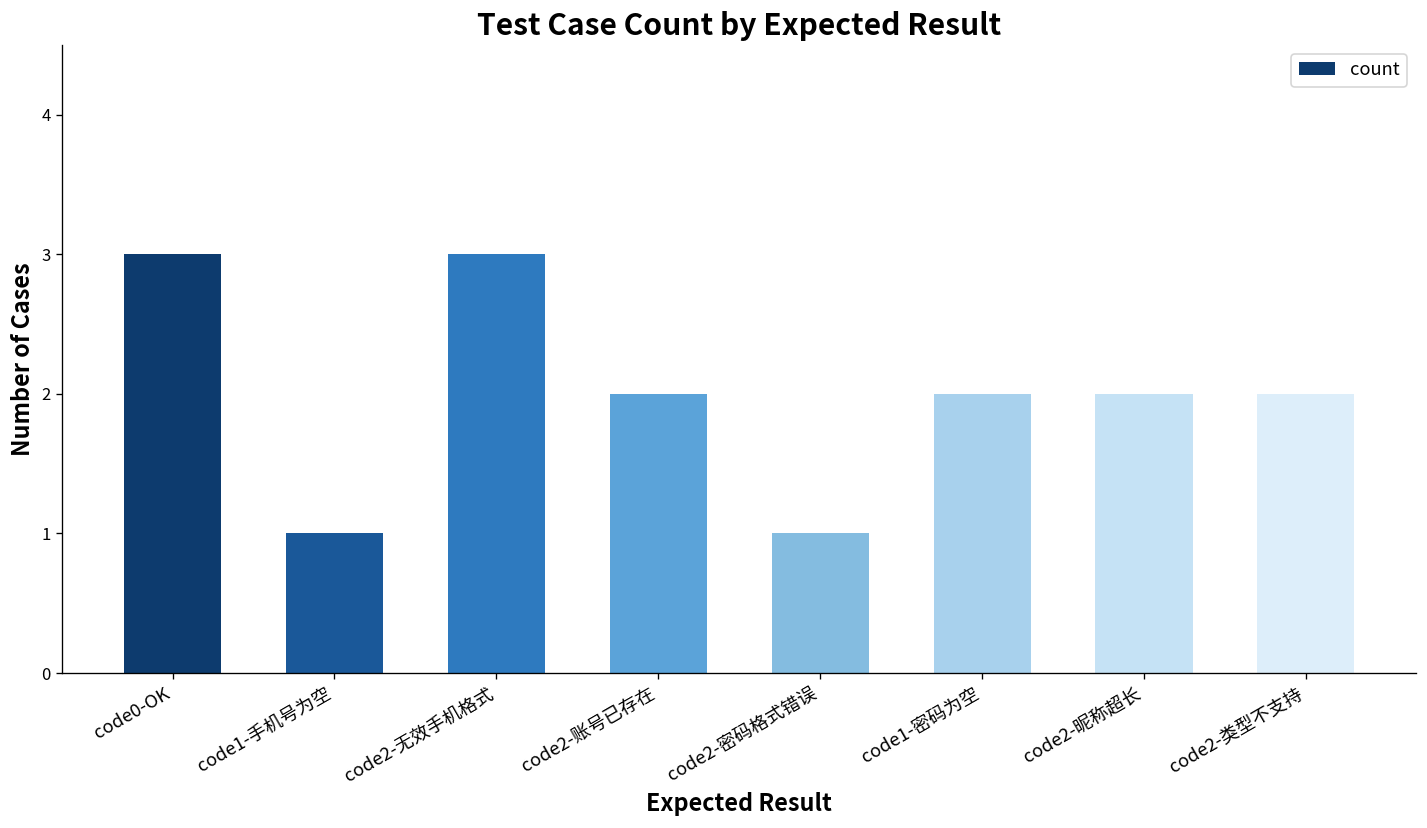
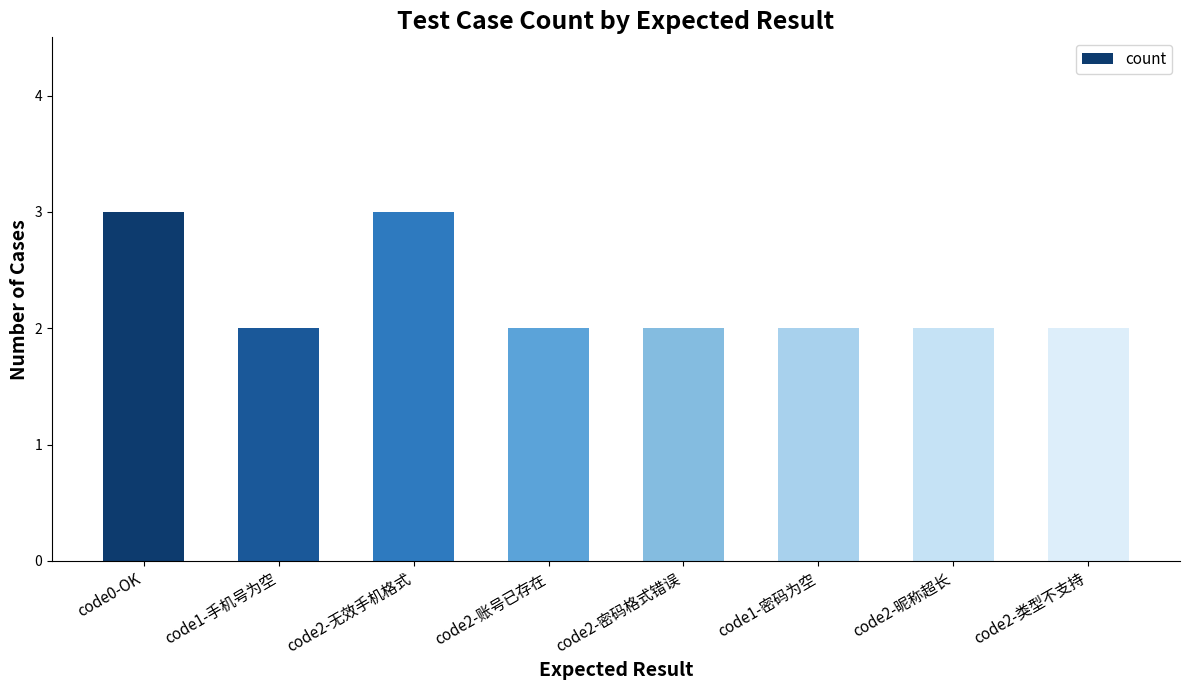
code1-手机号为空: 1 -> 2
code2-密码格式错误: 1 -> 2
